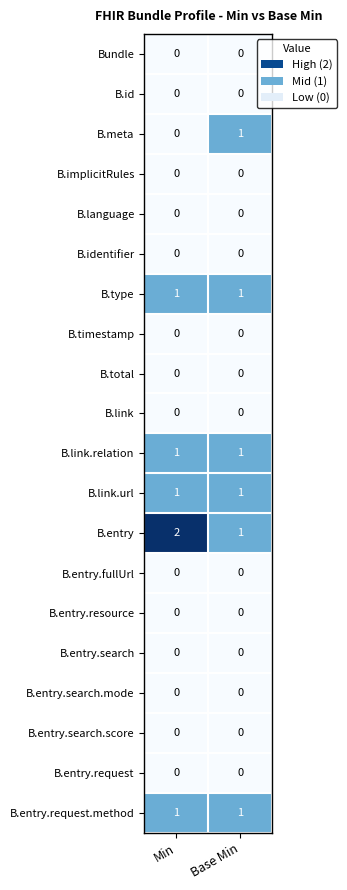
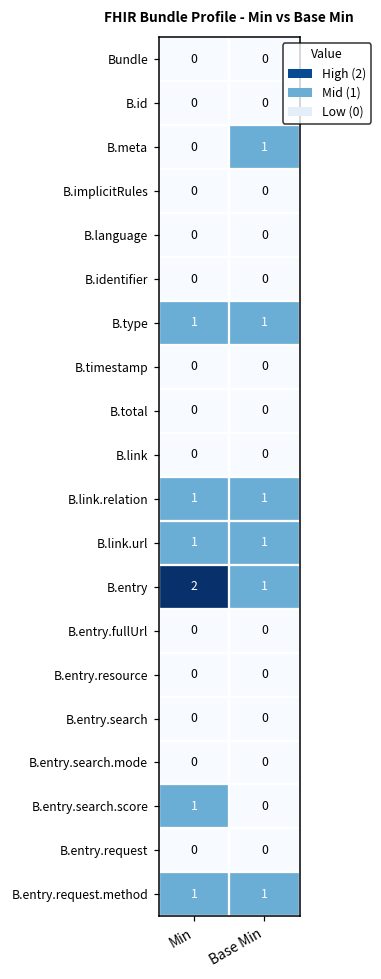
B.entry.search.score, Min: 0 -> 1
